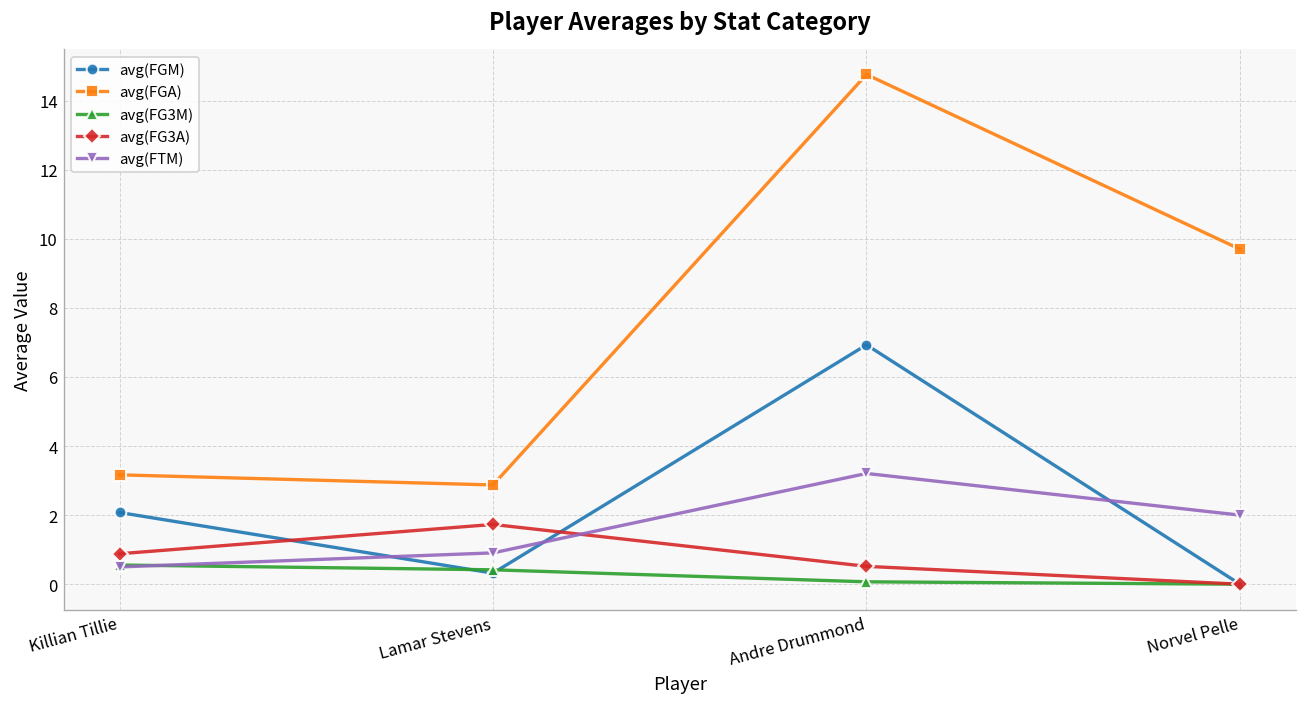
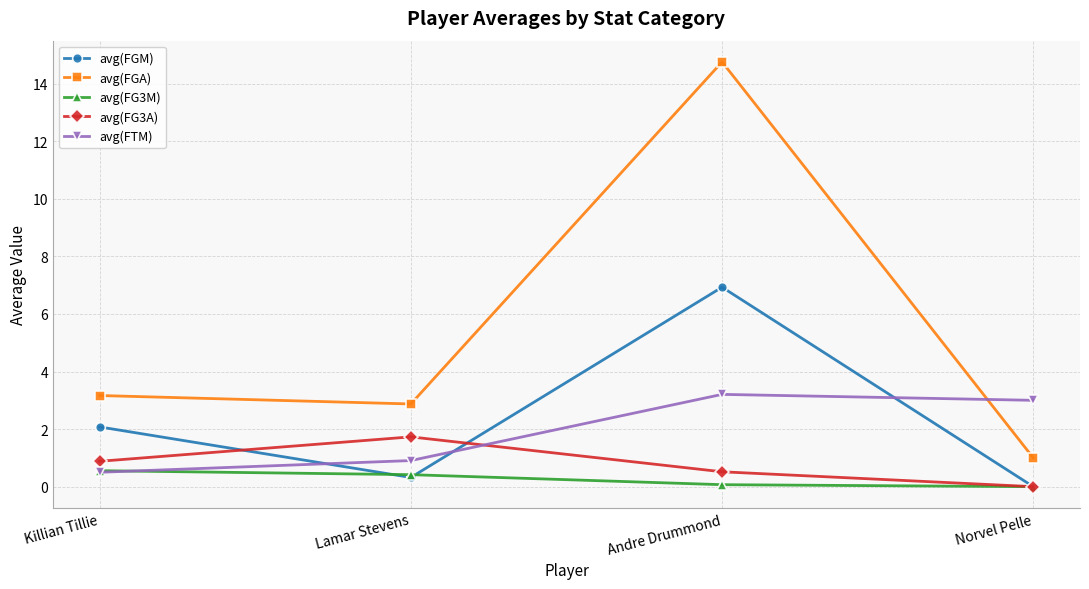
avg(FGA), Norvel Pelle: 9.7 -> 1.0
avg(FTM), Norvel Pelle: 2 -> 3
